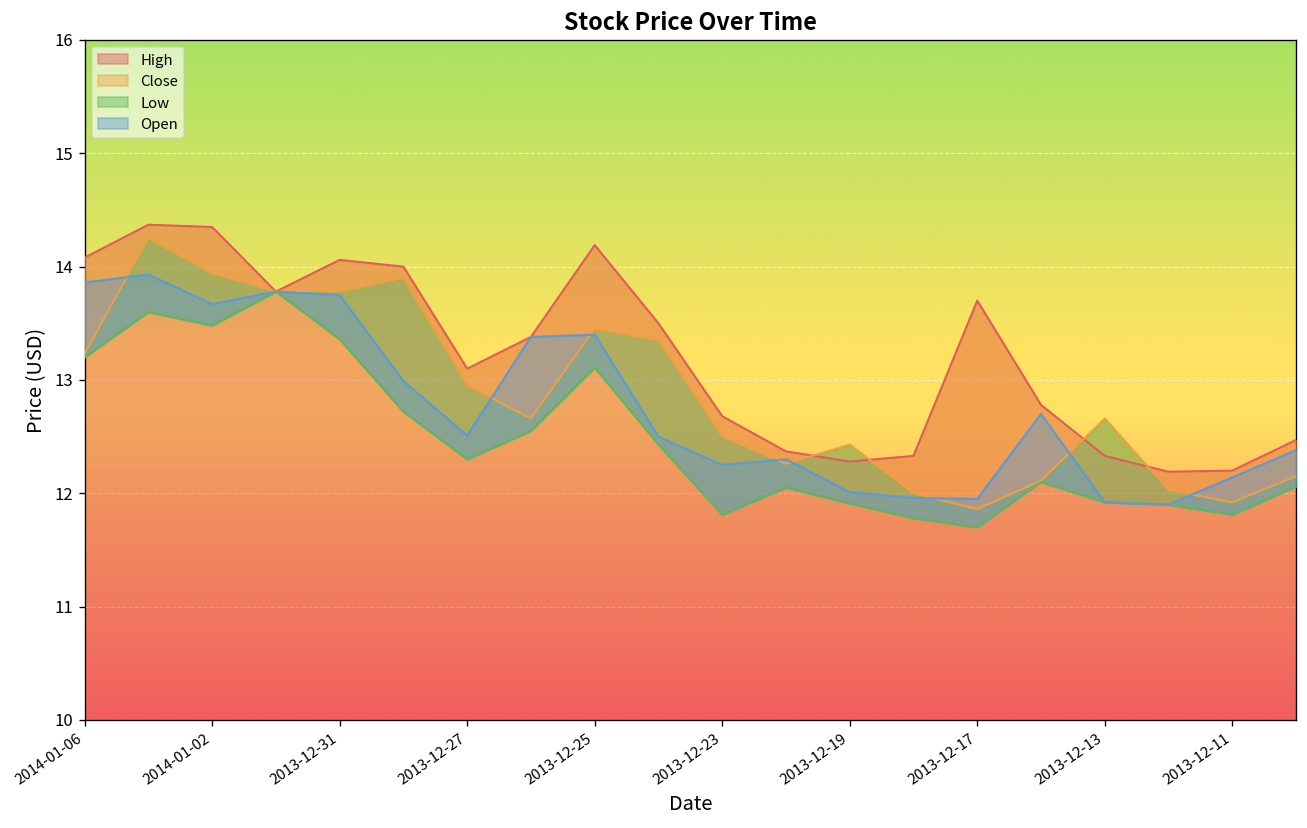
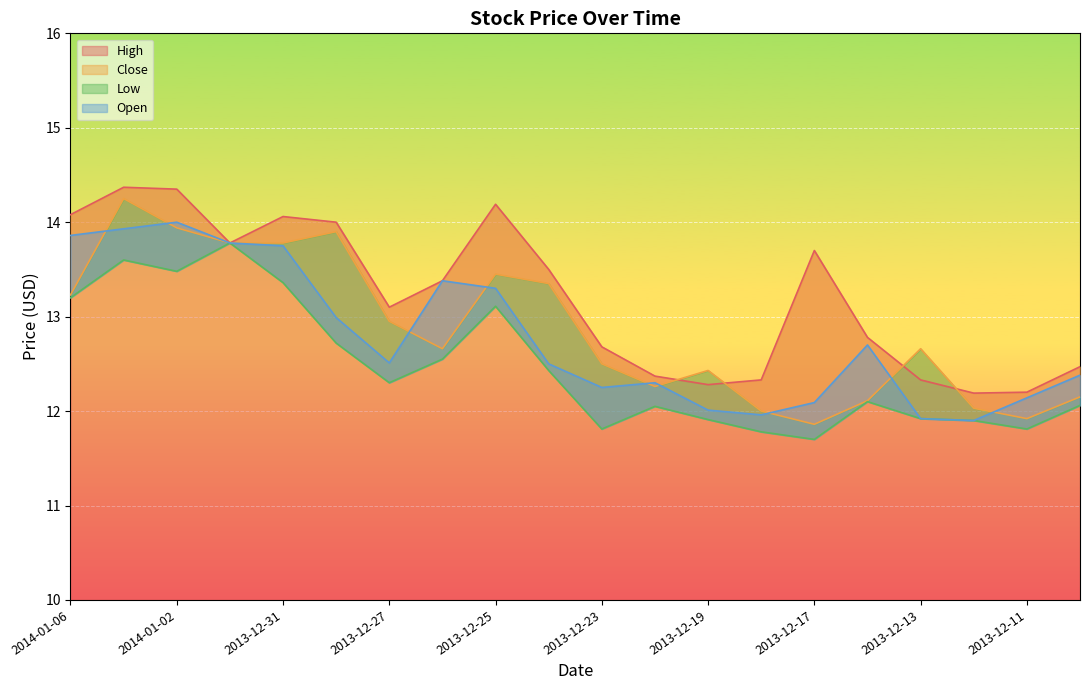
Open, 2014-01-02: 13.7 -> 14.0
Open, 2013-12-25: 13.4 -> 13.3
Open, 2013-12-17: 12.0 -> 12.1
